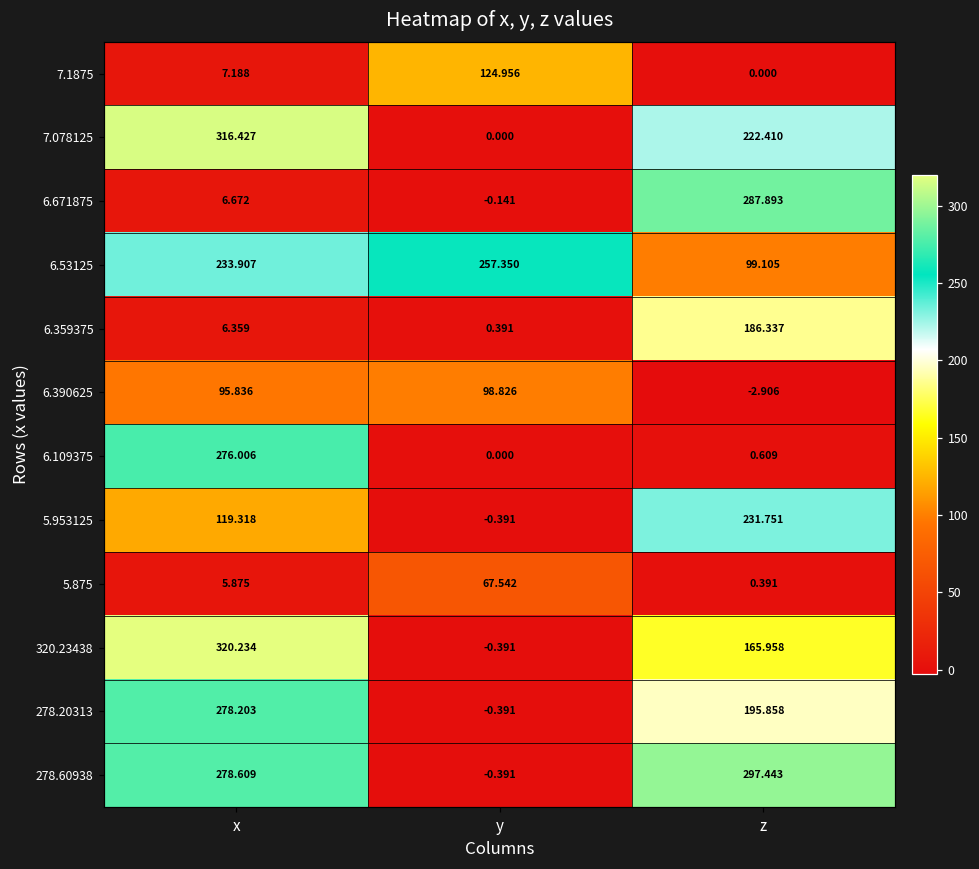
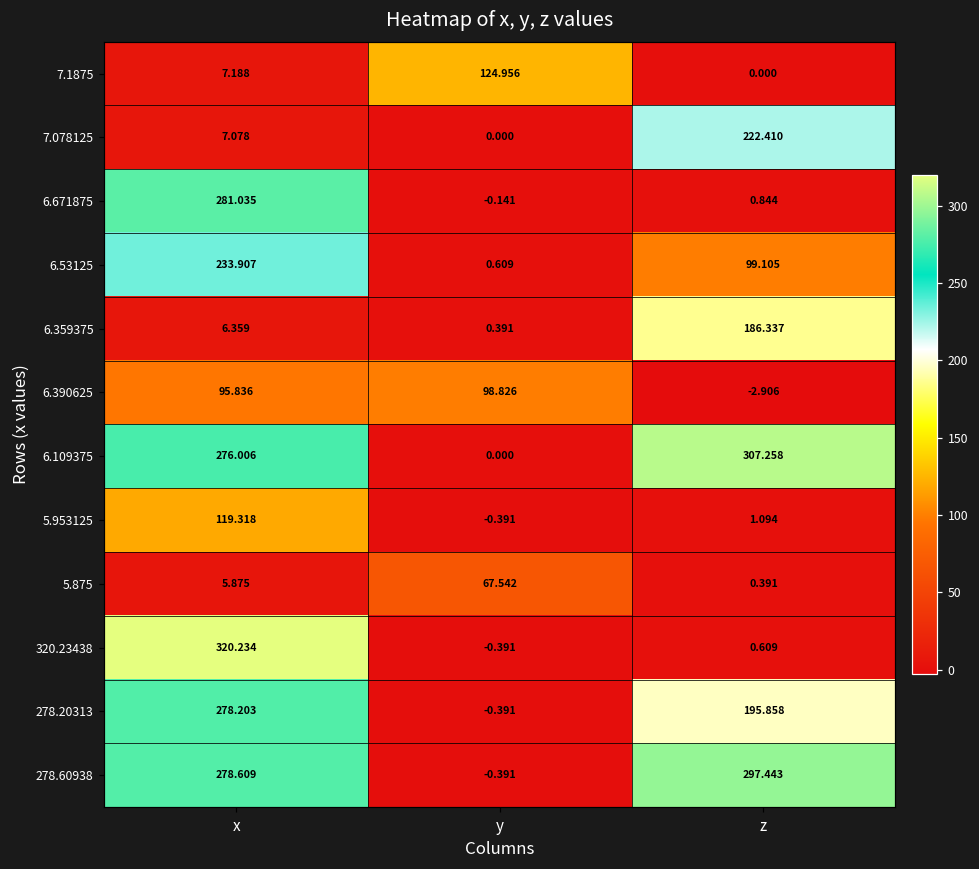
7.078125, x: 316.427 -> 7.078
6.671875, x: 6.672 -> 281.035
6.671875, z: 287.893 -> 0.844
6.53125, y: 257.350 -> 0.609
6.109375, z: 0.609 -> 307.258
5.953125, z: 231.751 -> 1.094
320.23438, z: 165.958 -> 0.609
